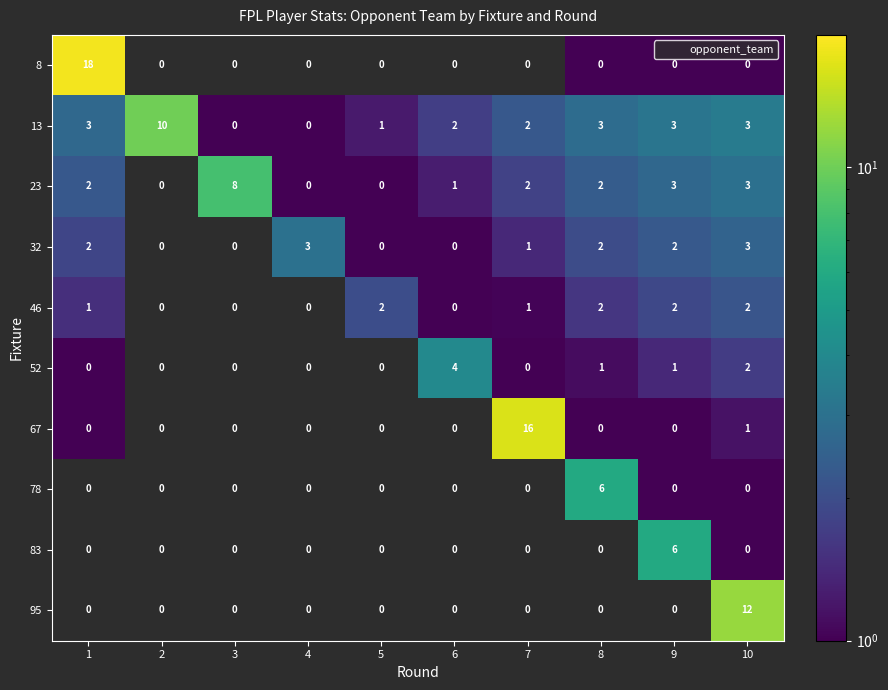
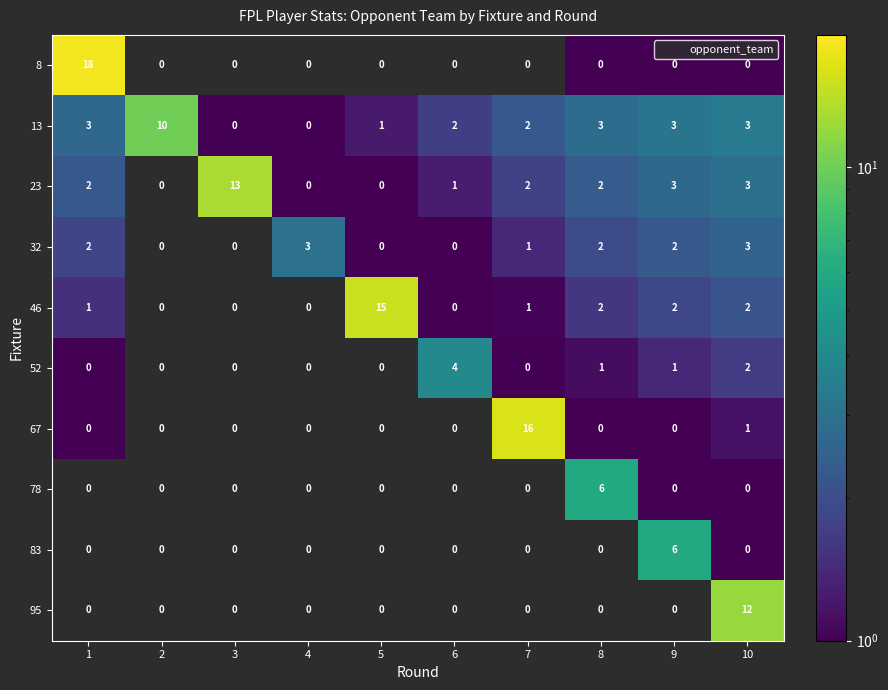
23, 3: 8 -> 13
46, 5: 2 -> 15
